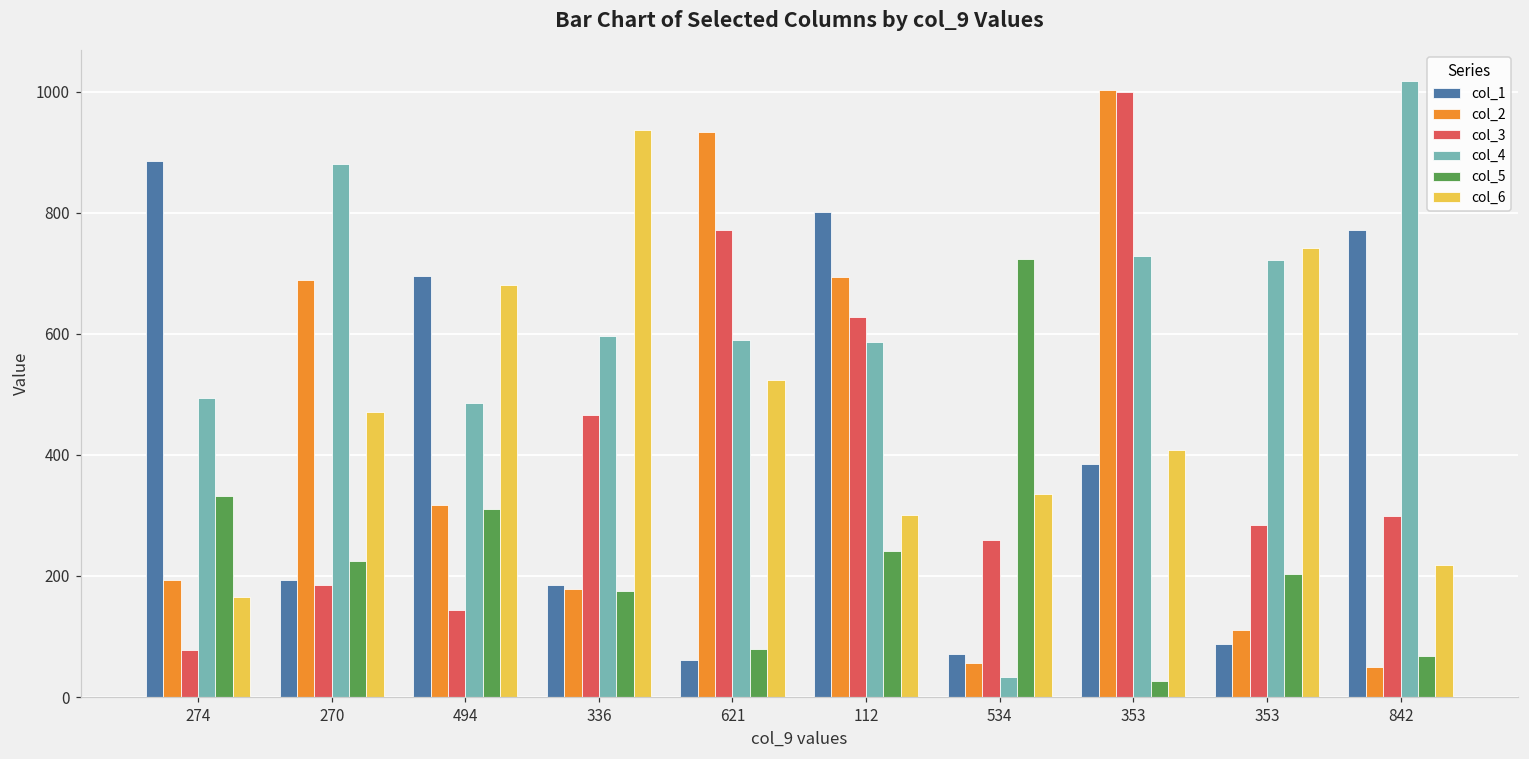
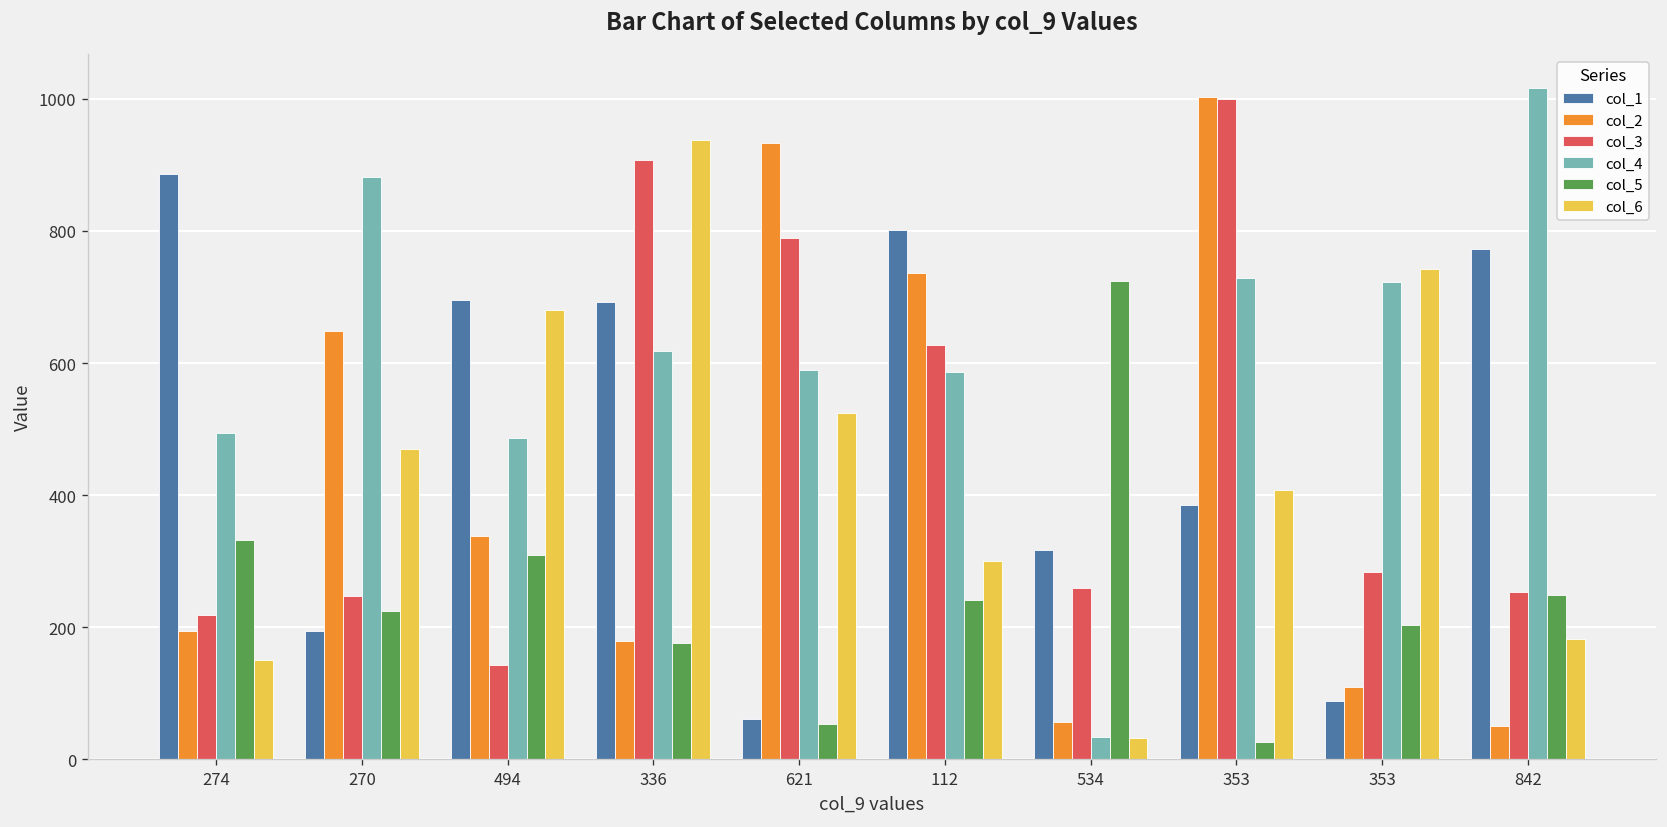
col_3, 274: 80 -> 220
col_6, 274: 170 -> 150
col_2, 270: 690 -> 650
col_3, 270: 190 -> 250
col_2, 494: 320 -> 340
col_1, 336: 190 -> 690
col_3, 336: 470 -> 910
col_4, 336: 600 -> 620
col_3, 621: 770 -> 790
col_5, 621: 80 -> 50
col_2, 112: 690 -> 740
col_1, 534: 70 -> 320
col_6, 534: 340 -> 30
col_3, 842: 300 -> 250
col_5, 842: 70 -> 250
col_6, 842: 220 -> 180
